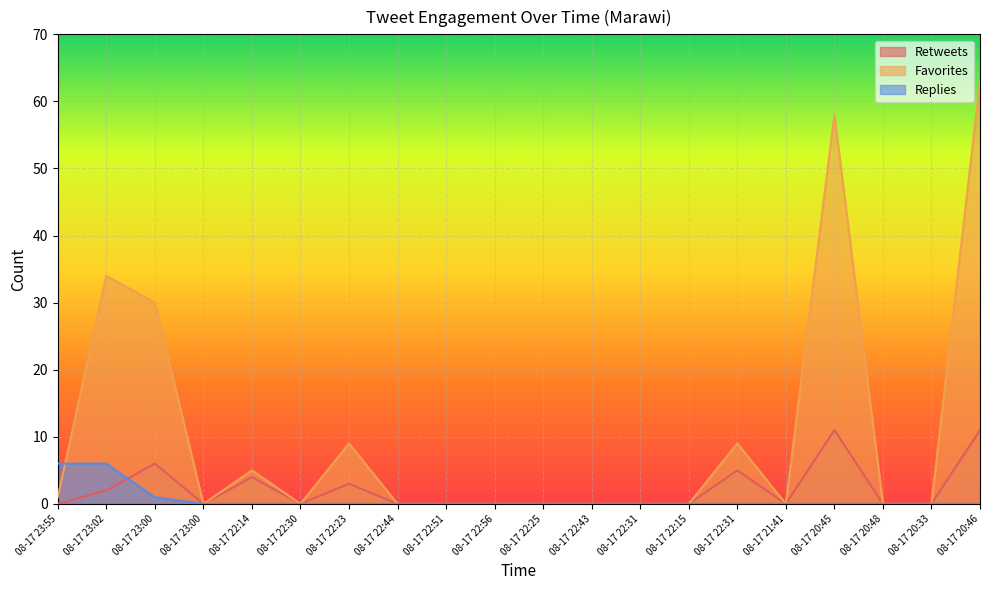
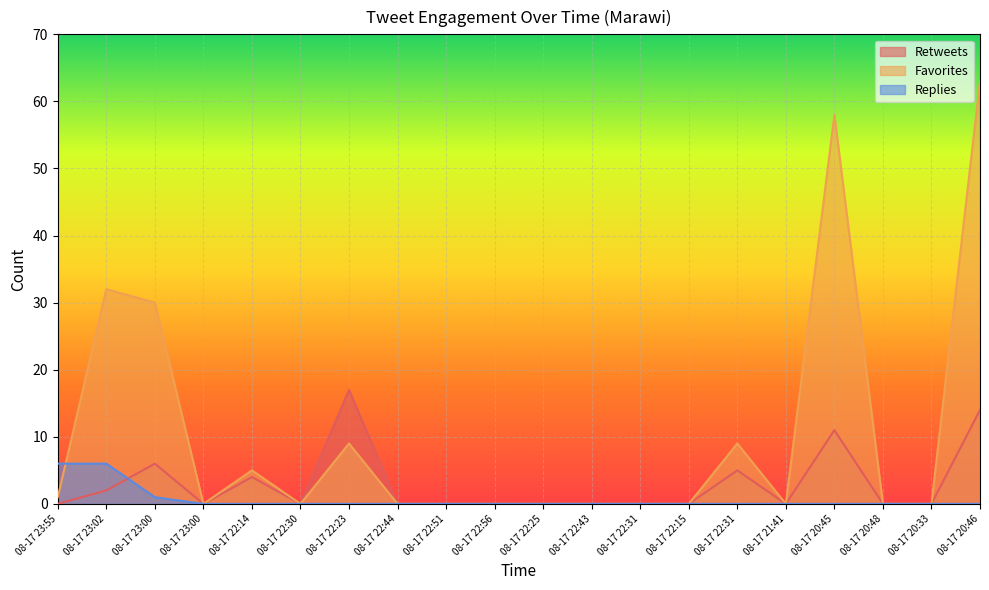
Favorites, 08-17 23:02: 34 -> 32
Retweets, 08-17 22:23: 3 -> 17
Retweets, 08-17 20:46: 11 -> 14
